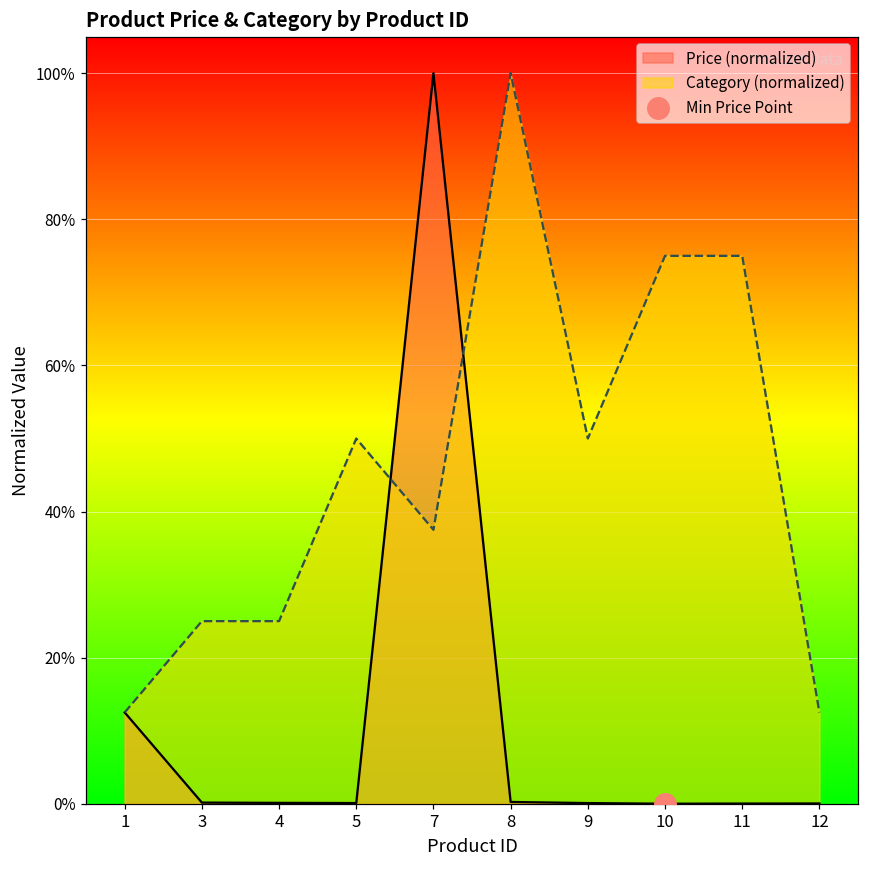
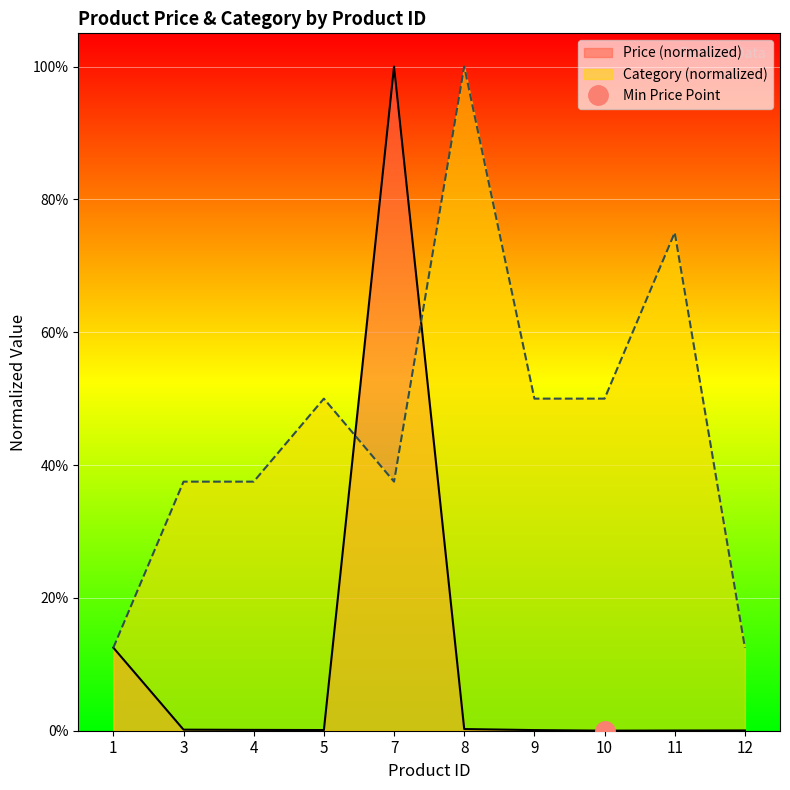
Category (normalized), 3: 25% -> 38%
Category (normalized), 4: 25% -> 38%
Category (normalized), 10: 75% -> 50%
